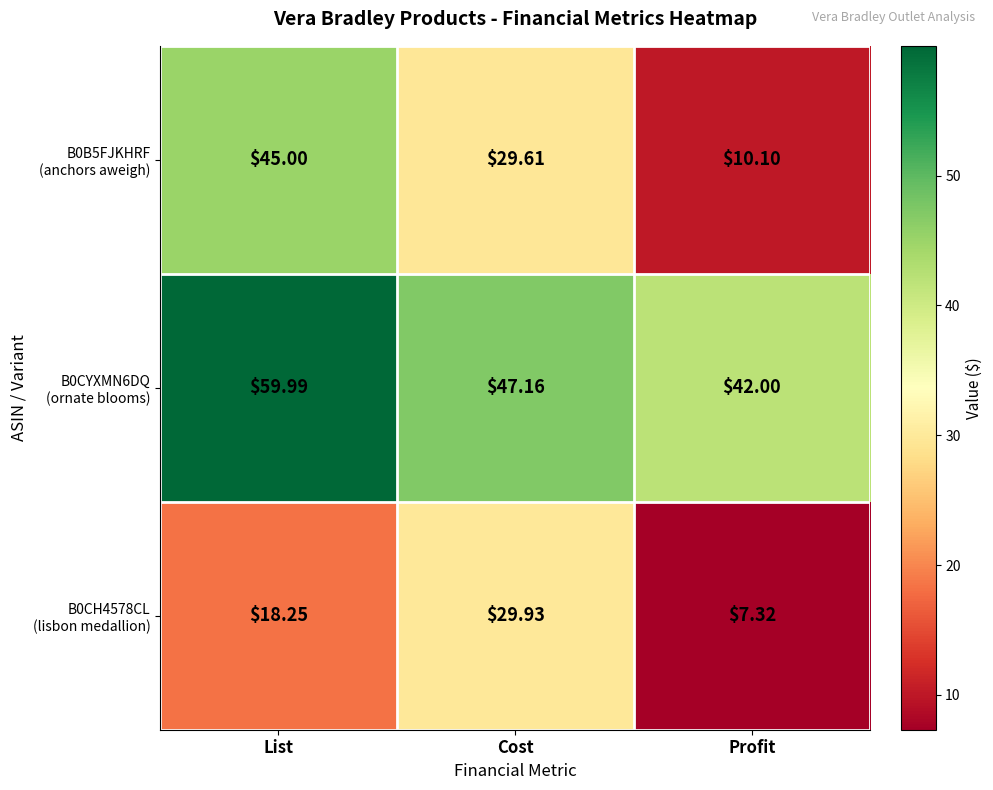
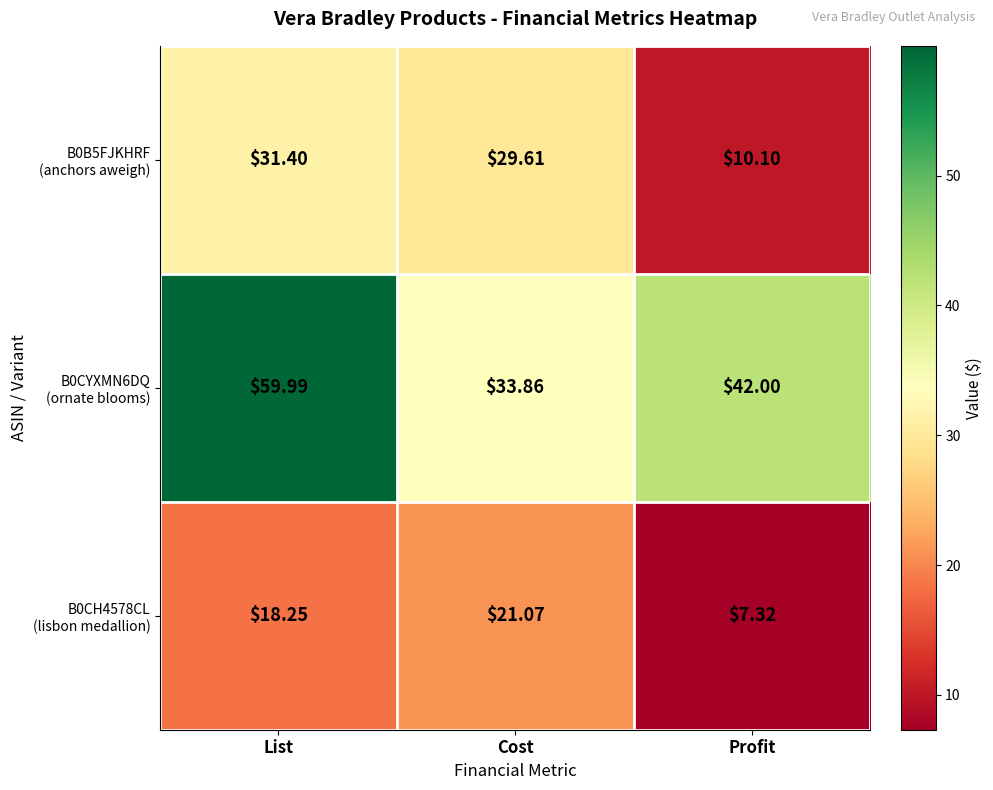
B0B5FJKHRF (anchors aweigh), List: $45.00 -> $31.40
B0CYXMN6DQ (ornate blooms), Cost: $47.16 -> $33.86
B0CH4578CL (lisbon medallion), Cost: $29.93 -> $21.07
